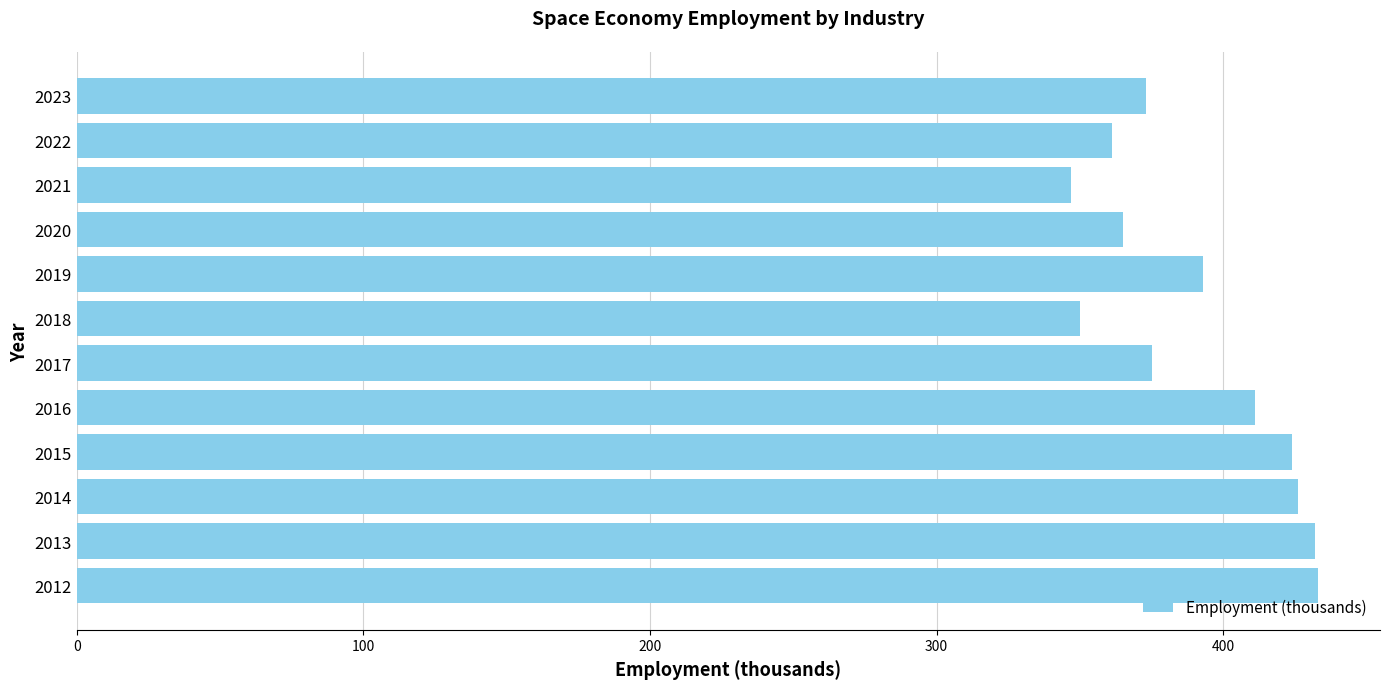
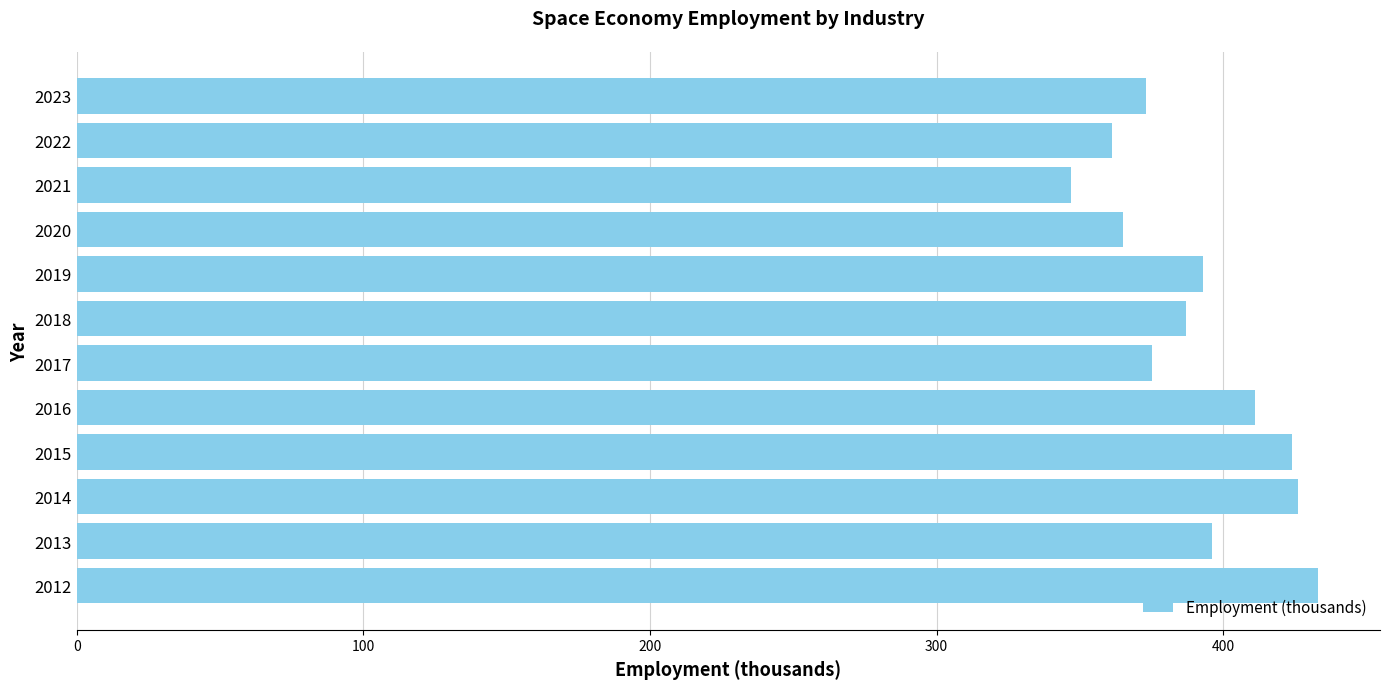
2018: 350 -> 387
2013: 432 -> 396
